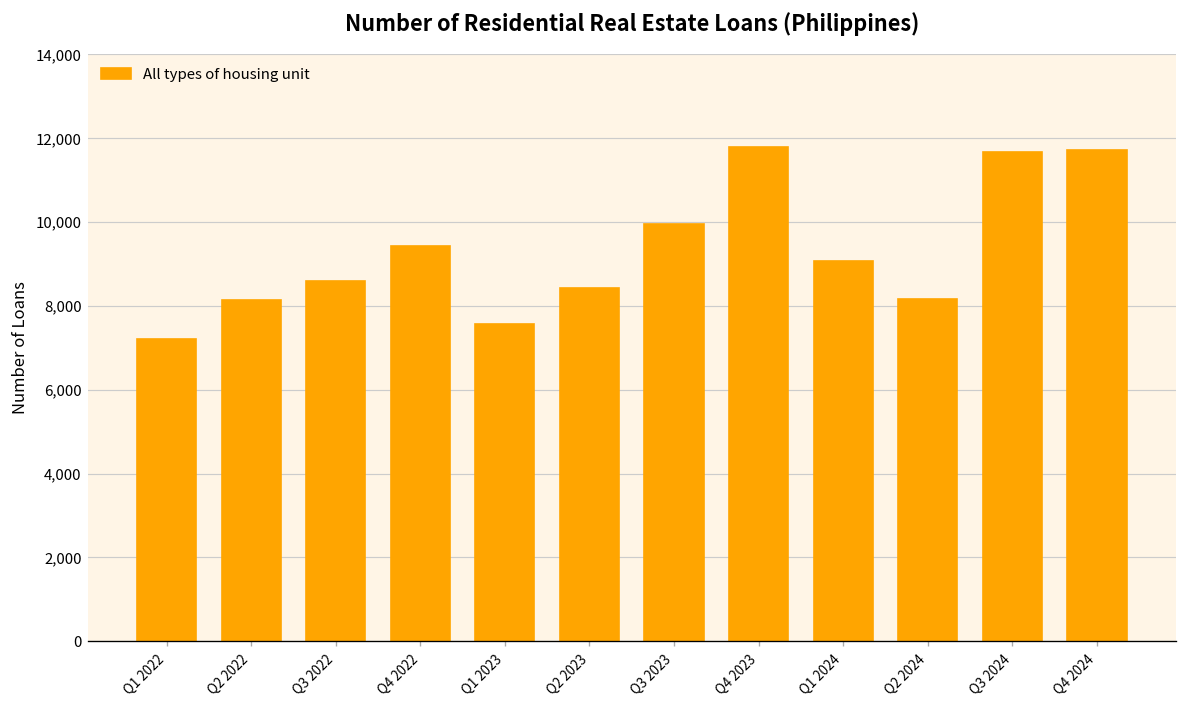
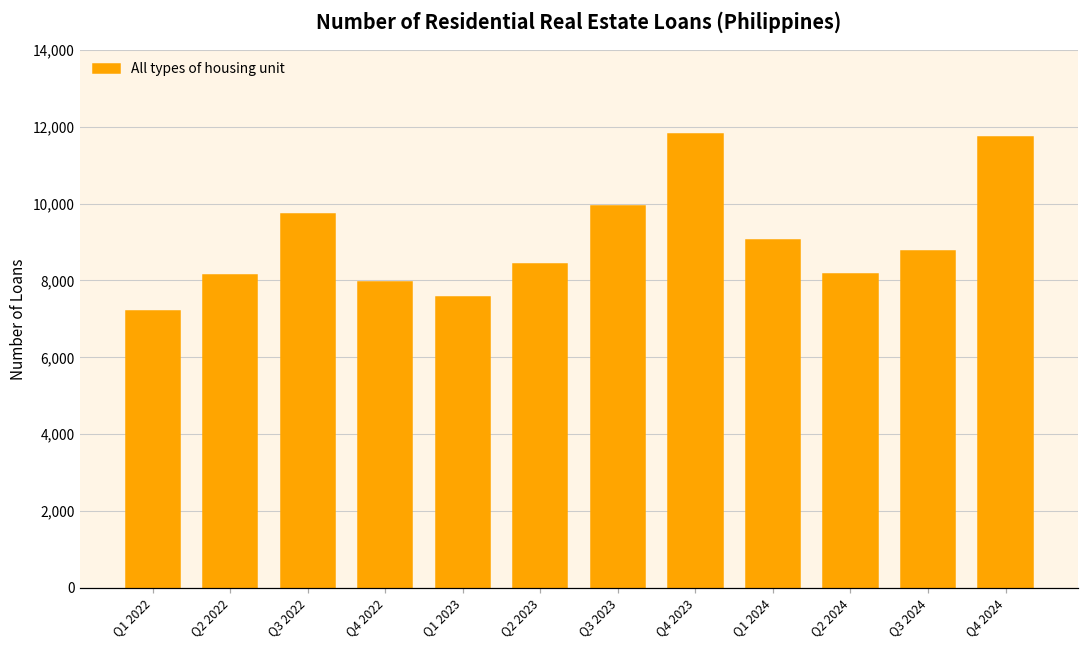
Q3 2022: 8,600 -> 9,700
Q4 2022: 9,400 -> 8,000
Q3 2024: 11,700 -> 8,800
